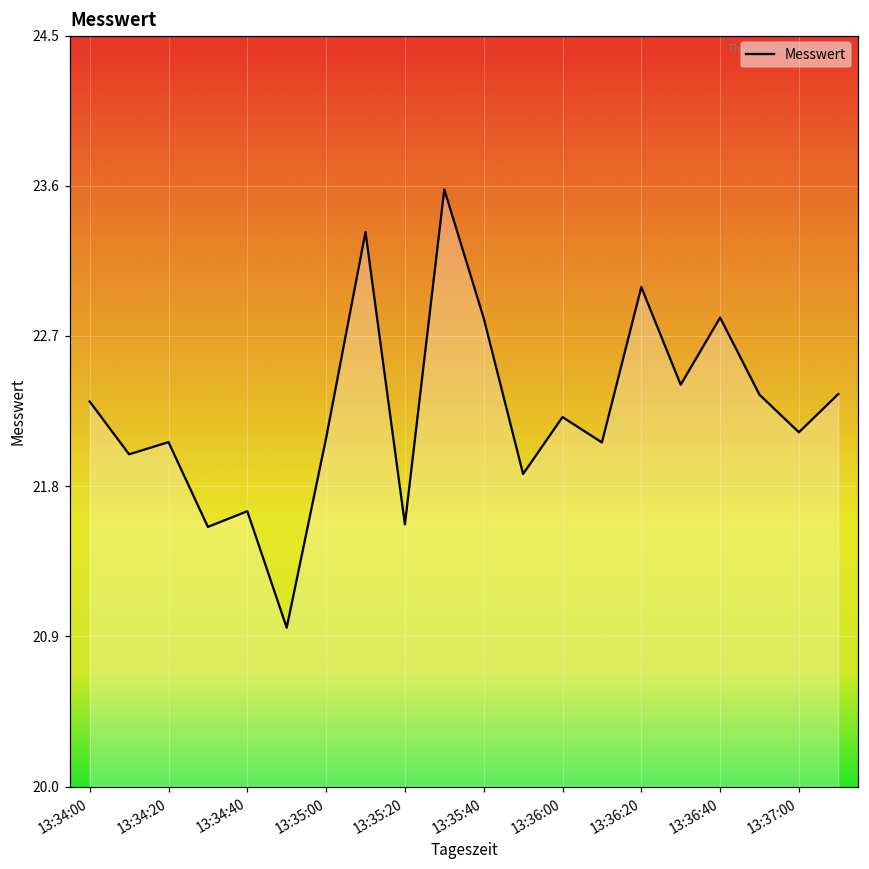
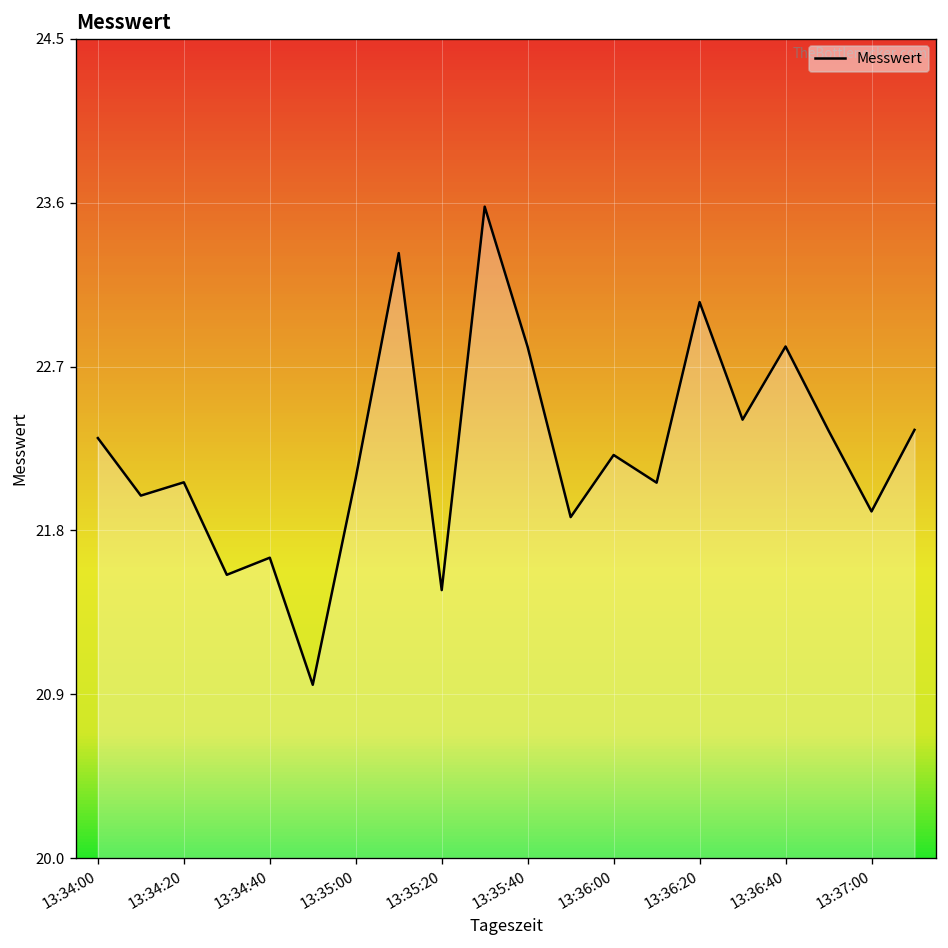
13:35:20: 21.57 -> 21.47
13:36:20: 22.99 -> 23.05
13:37:00: 22.12 -> 21.90
